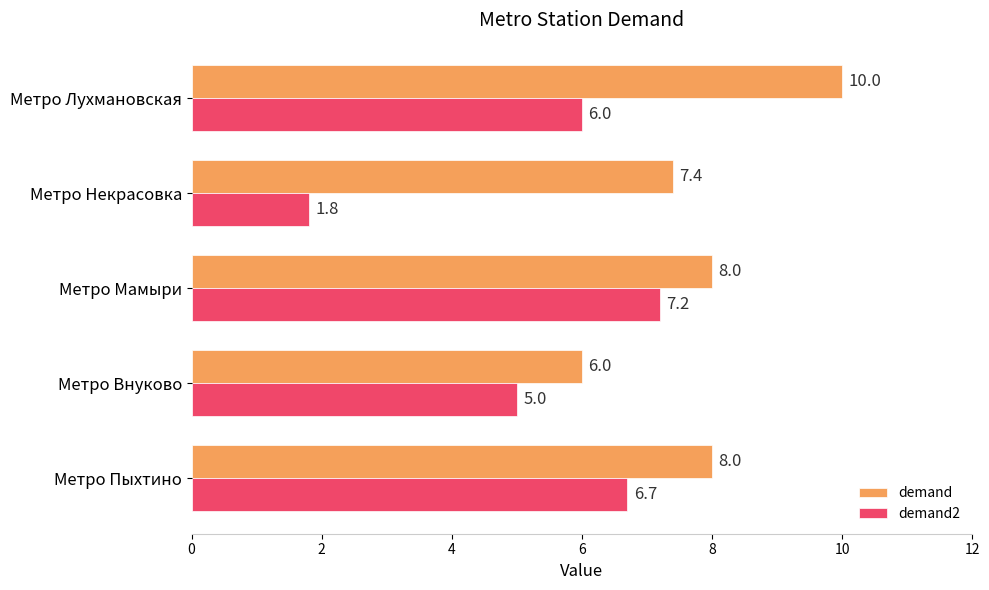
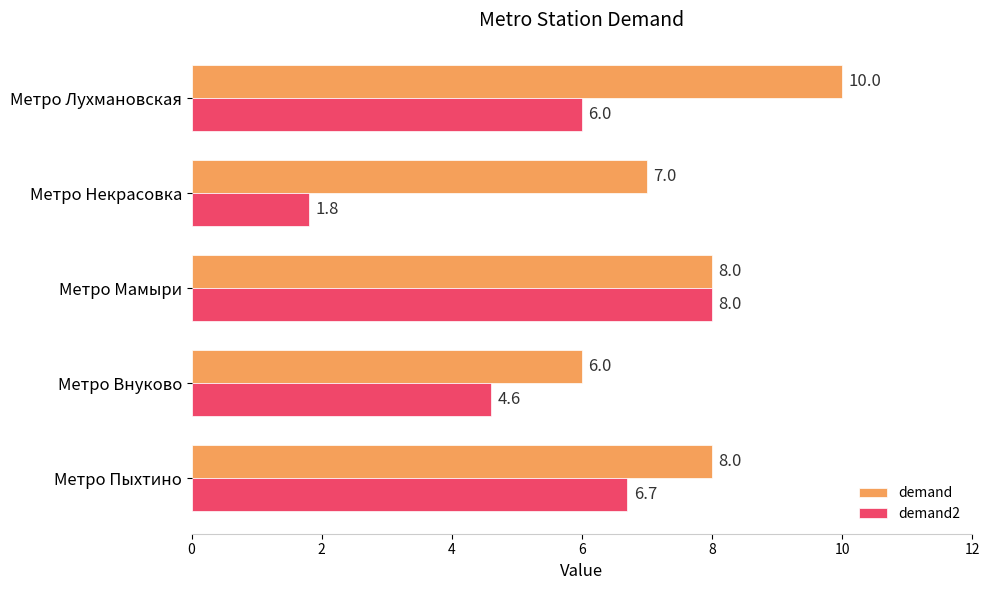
demand, Метро Некрасовка: 7.4 -> 7.0
demand2, Метро Мамыри: 7.2 -> 8.0
demand2, Метро Внуково: 5.0 -> 4.6
